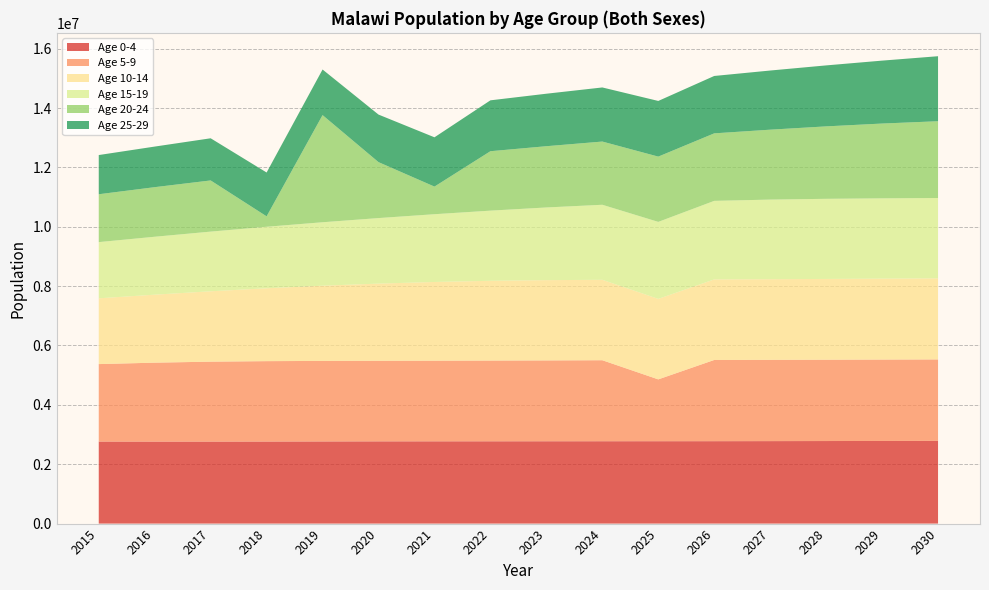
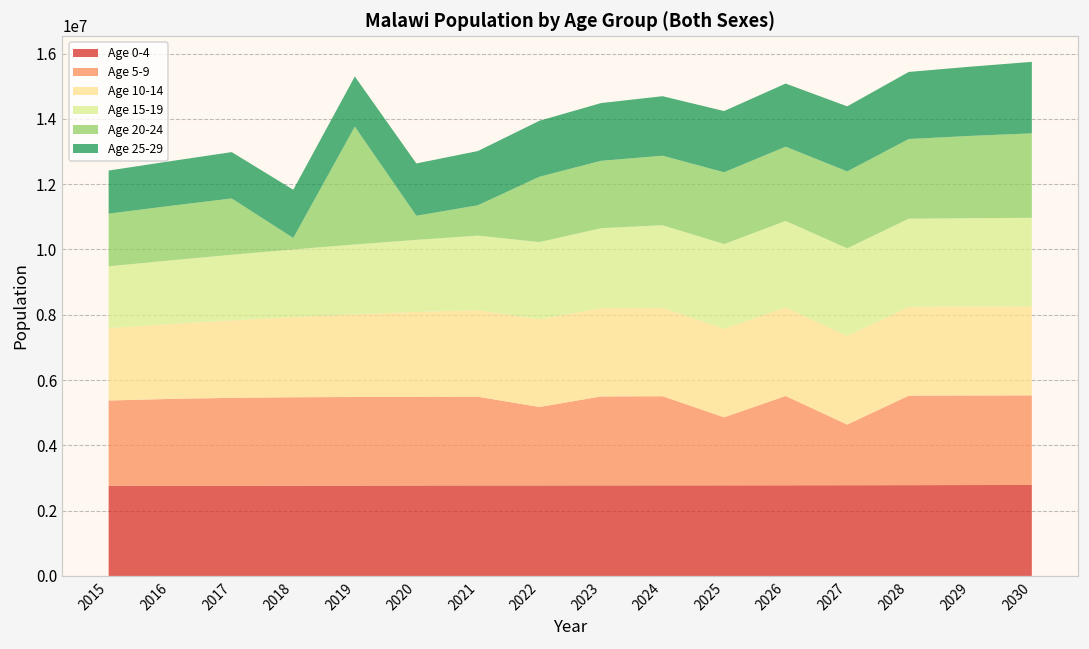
Age 20-24, 2020: 1900000 -> 700000
Age 5-9, 2022: 2700000 -> 2400000
Age 5-9, 2027: 2700000 -> 1900000
